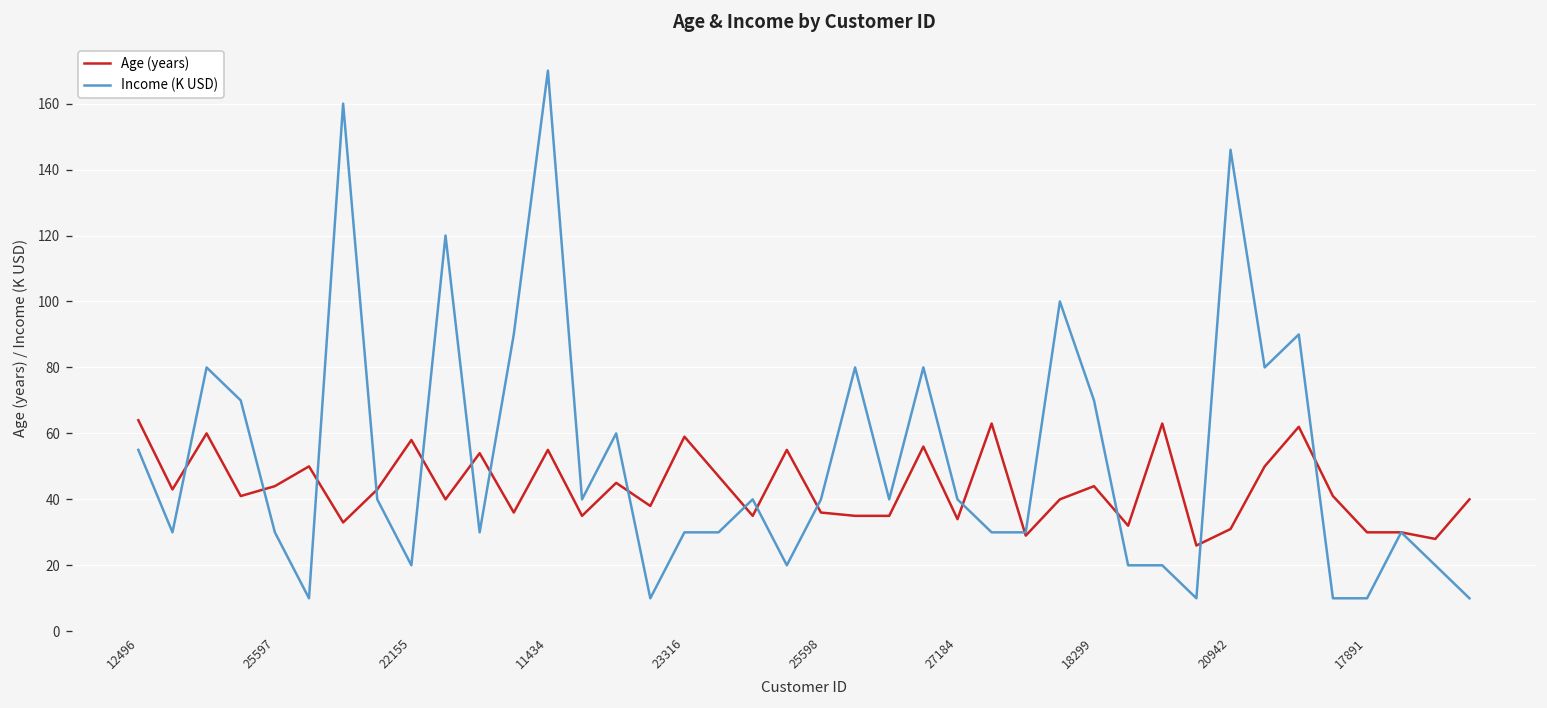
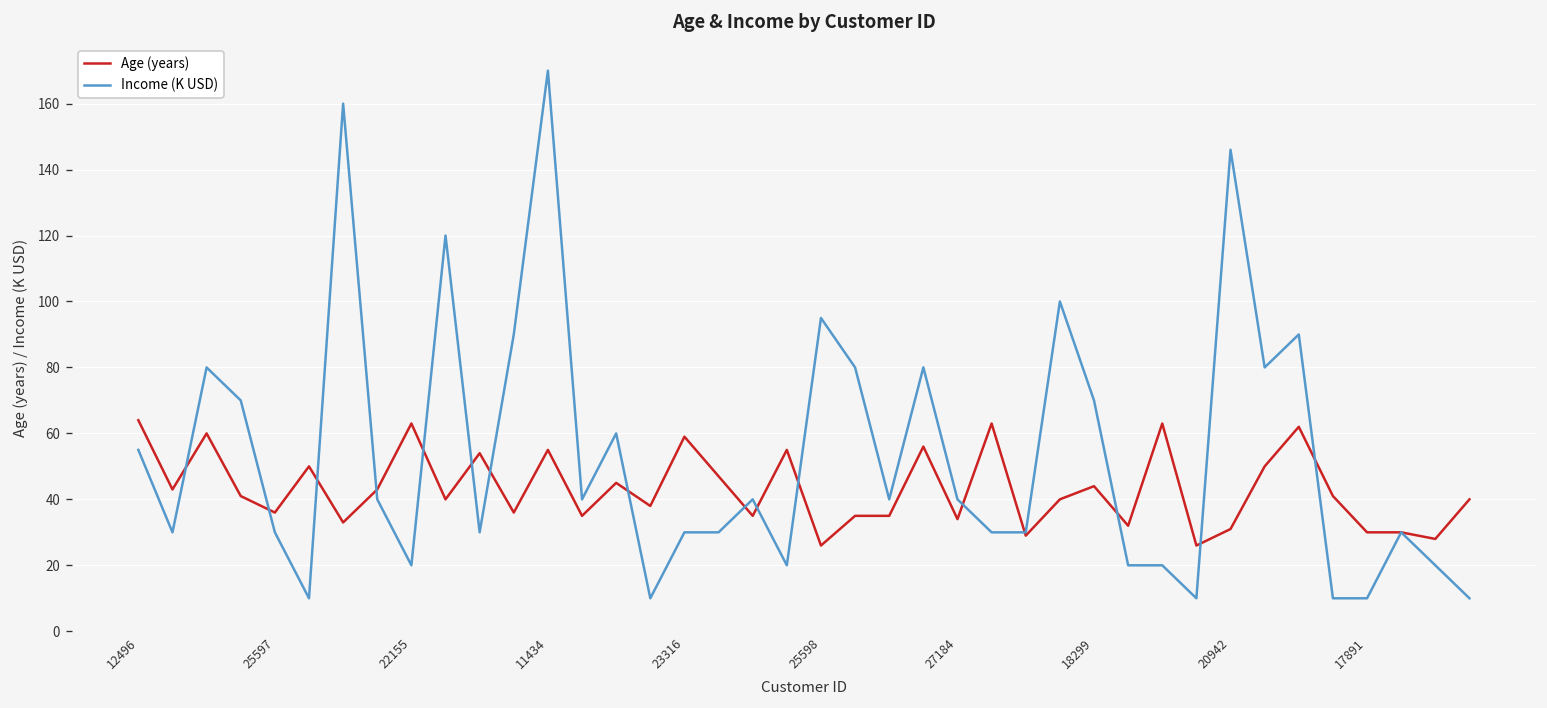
Age (years), 25597: 44 -> 36
Age (years), 22155: 58 -> 63
Age (years), 25598: 36 -> 26
Income (K USD), 25598: 40 -> 95
